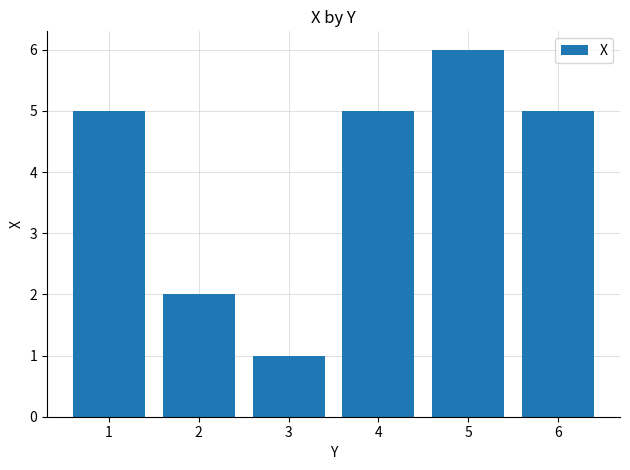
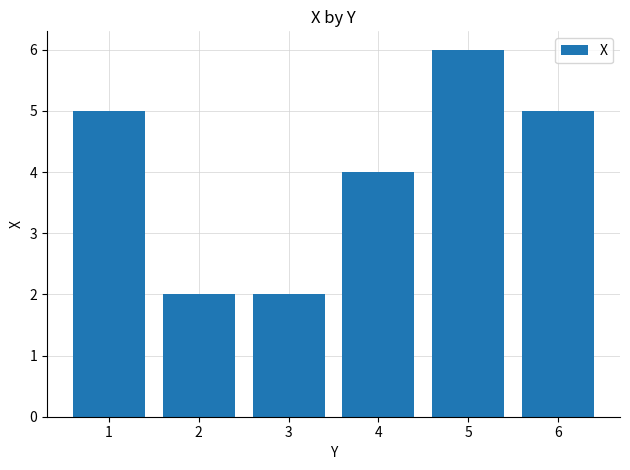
3: 1 -> 2
4: 5 -> 4
